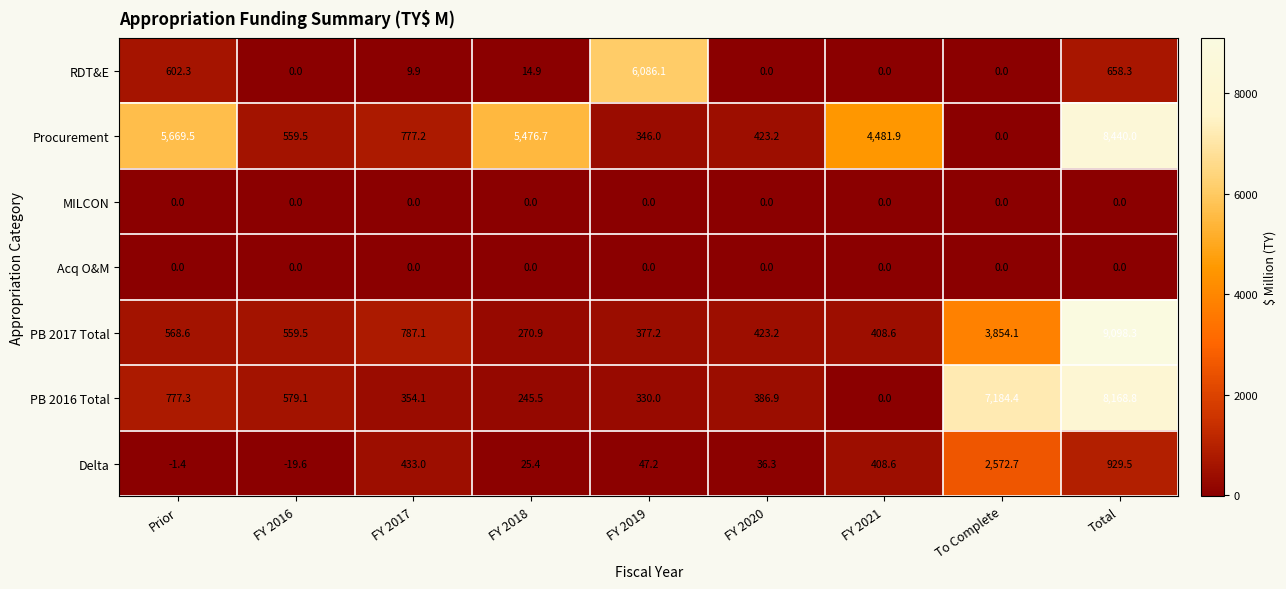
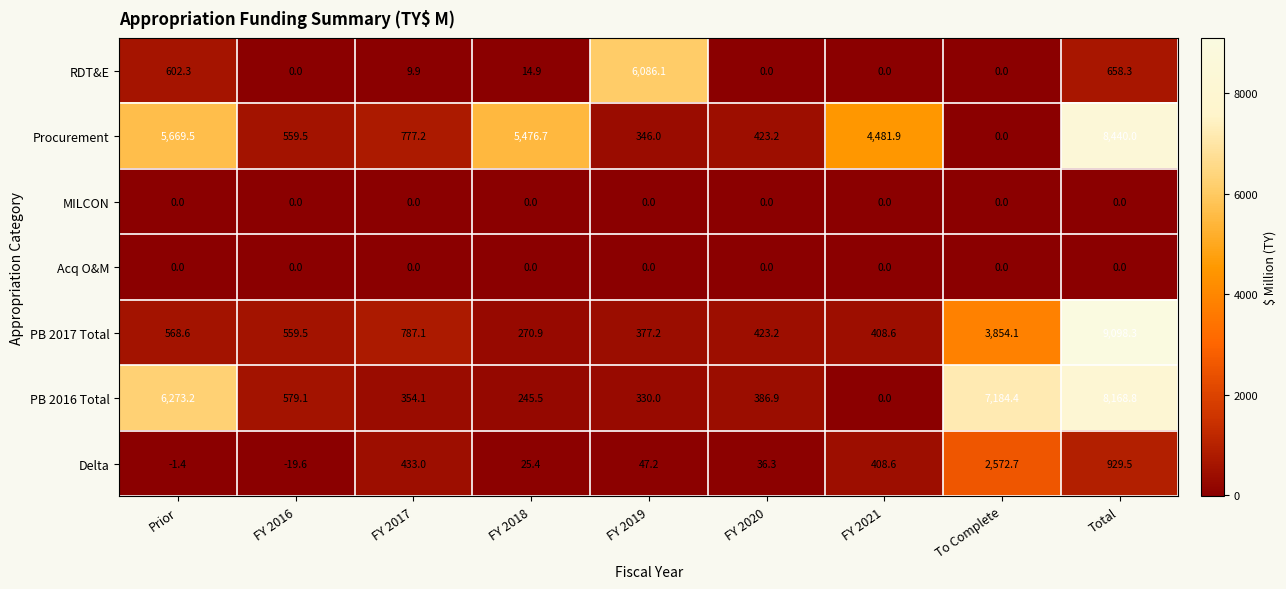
PB 2016 Total, Prior: 777.3 -> 6,273.2
